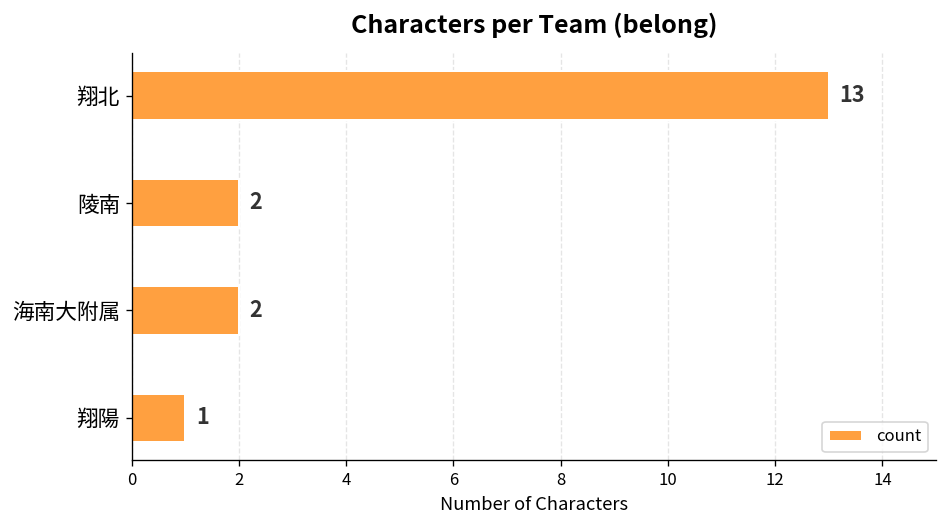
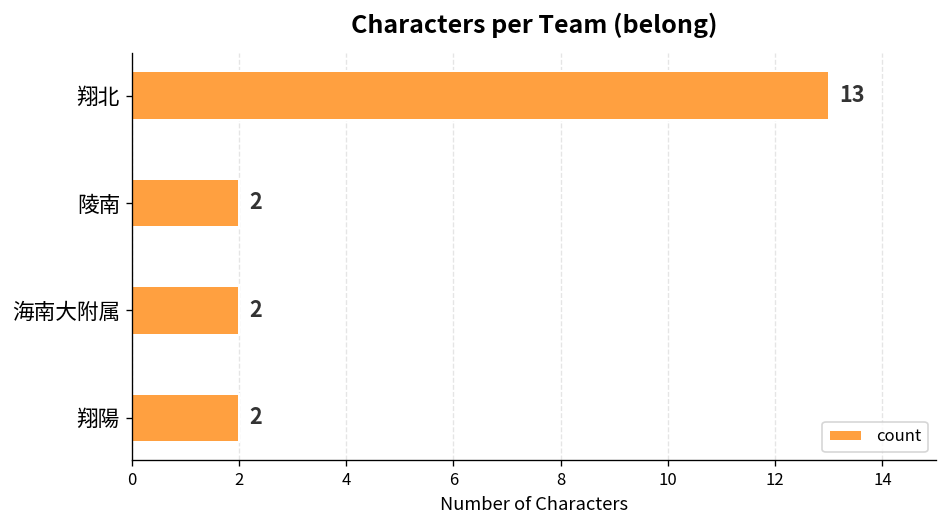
翔陽: 1 -> 2
